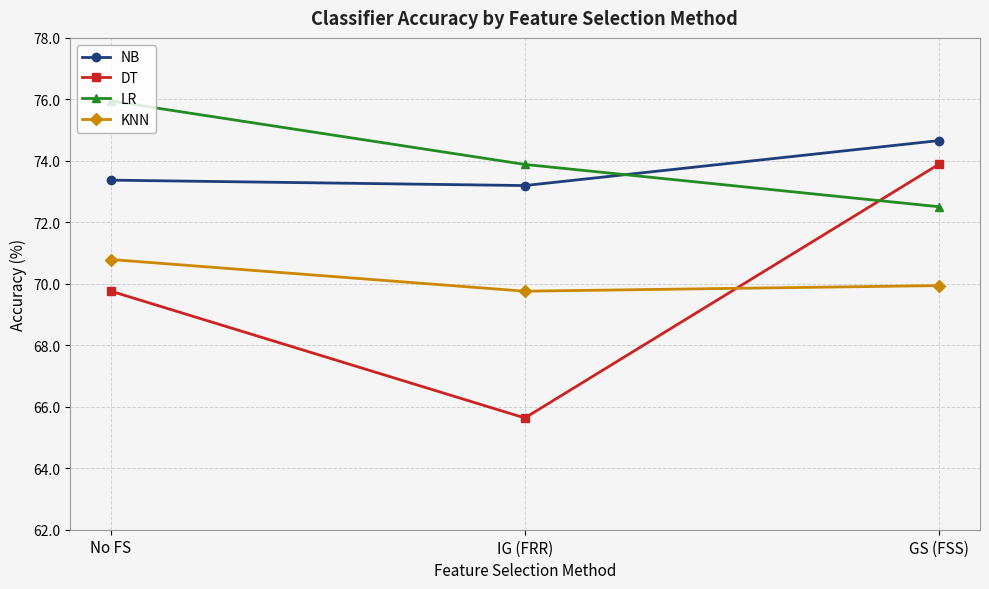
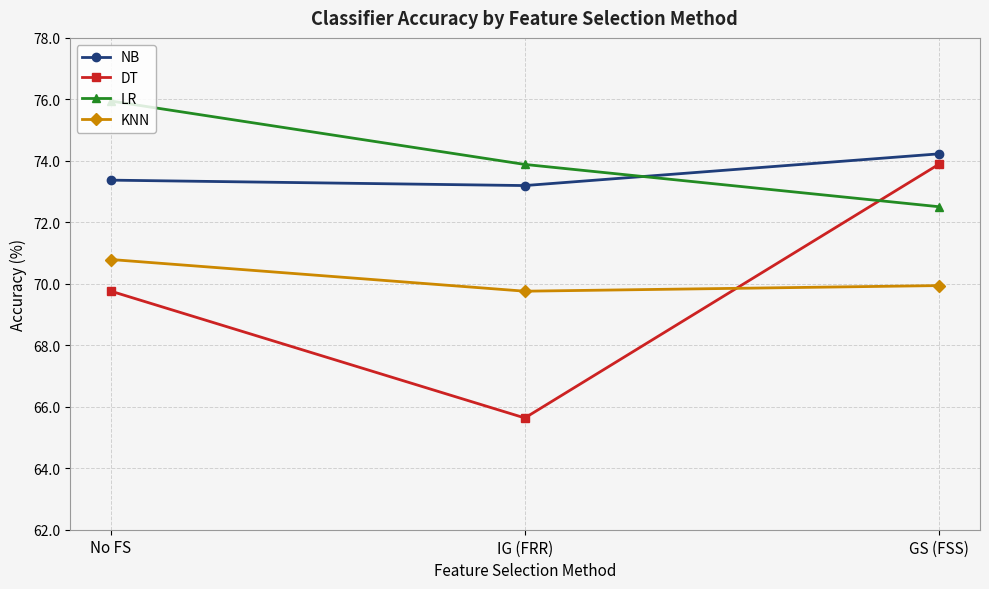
NB, GS (FSS): 74.7 -> 74.2
